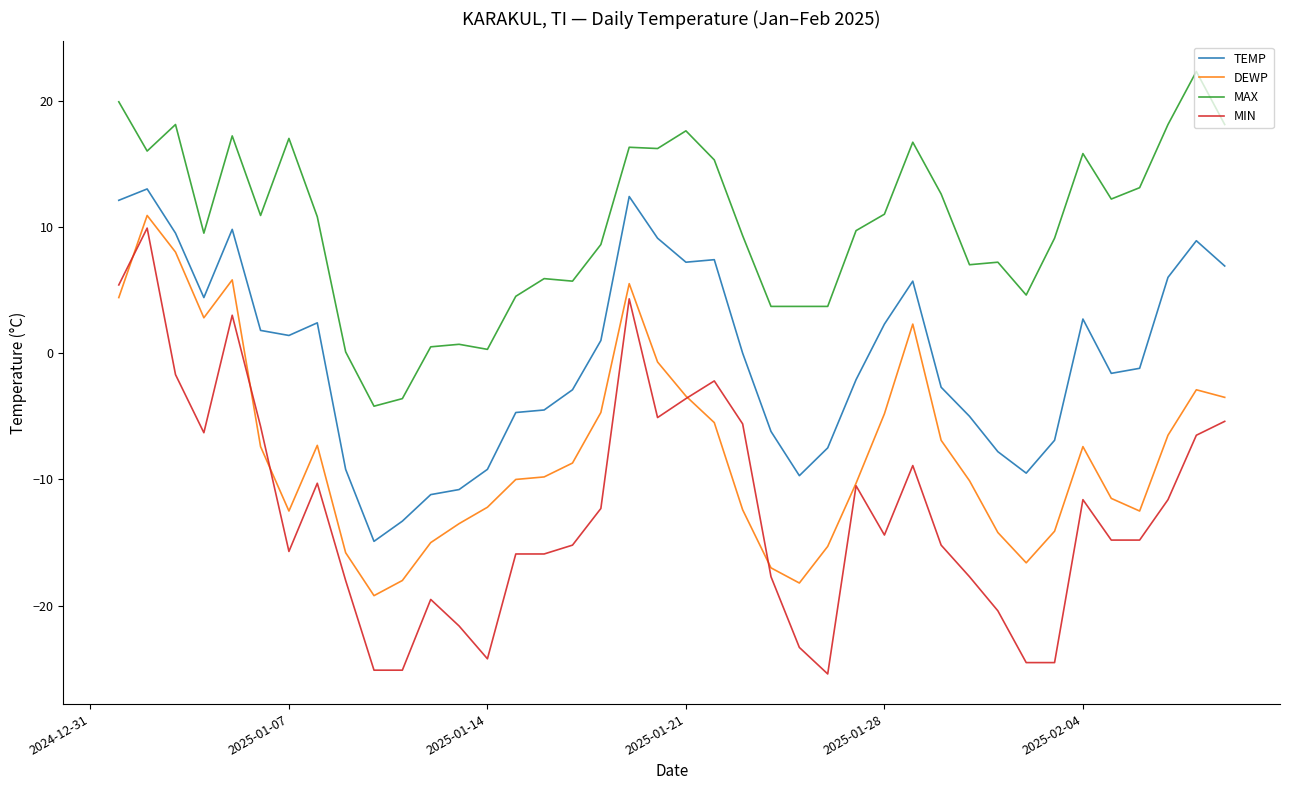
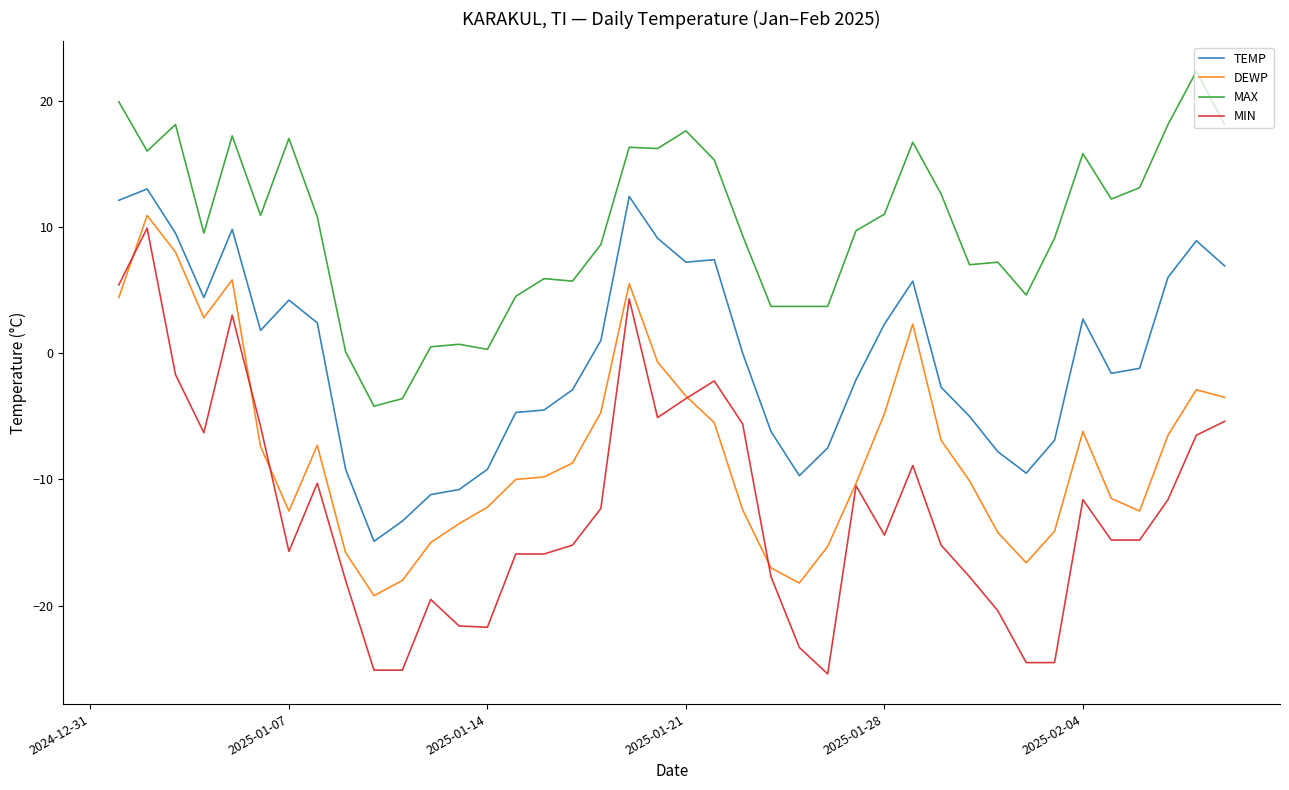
TEMP, 2025-01-07: 1.4 -> 4.2
MIN, 2025-01-14: -24.2 -> -21.7
DEWP, 2025-02-04: -7.4 -> -6.2
